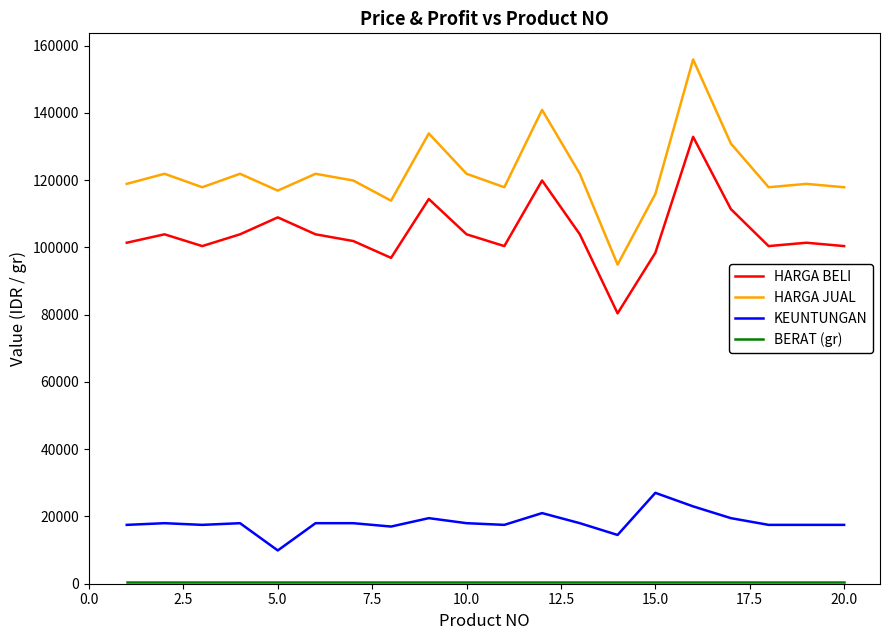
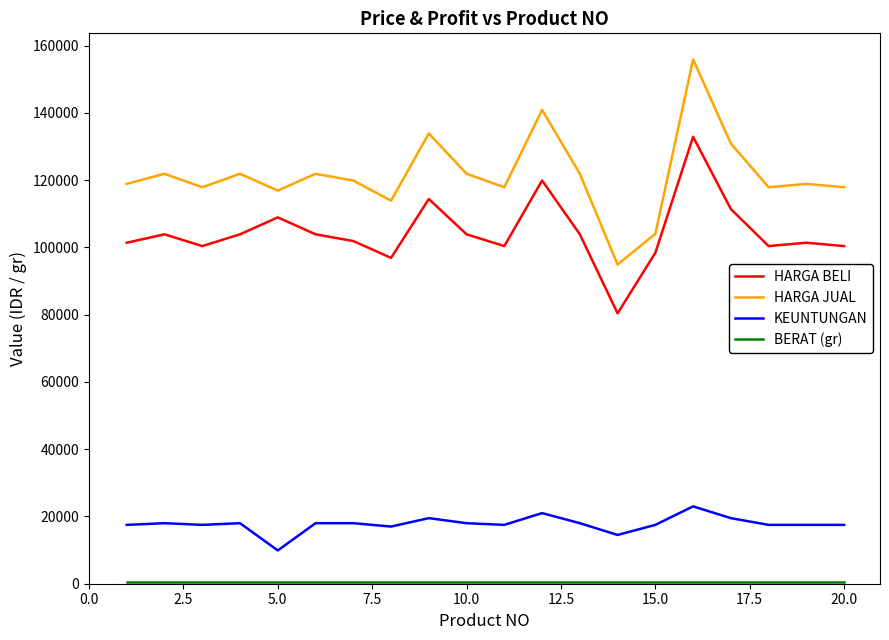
HARGA JUAL, 15.0: 116000 -> 104000
KEUNTUNGAN, 15.0: 27000 -> 18000
